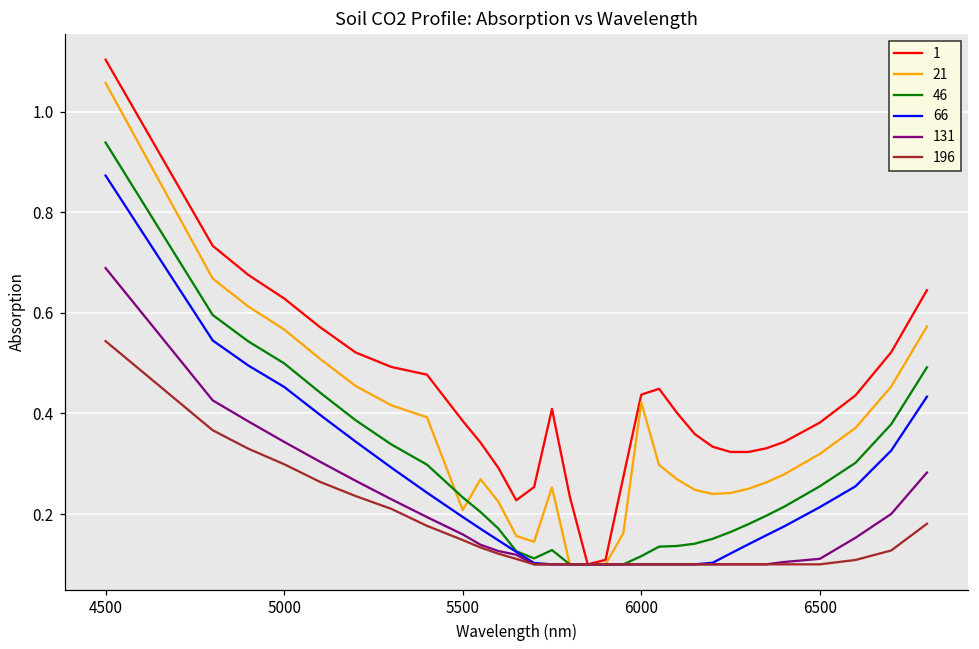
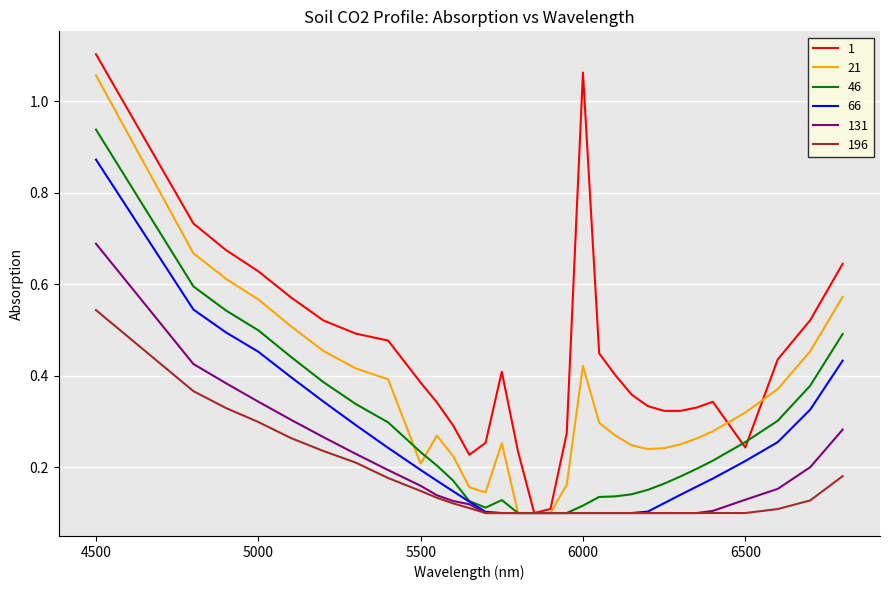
1, 6000: 0.44 -> 1.06
1, 6500: 0.38 -> 0.24
131, 6500: 0.11 -> 0.13
